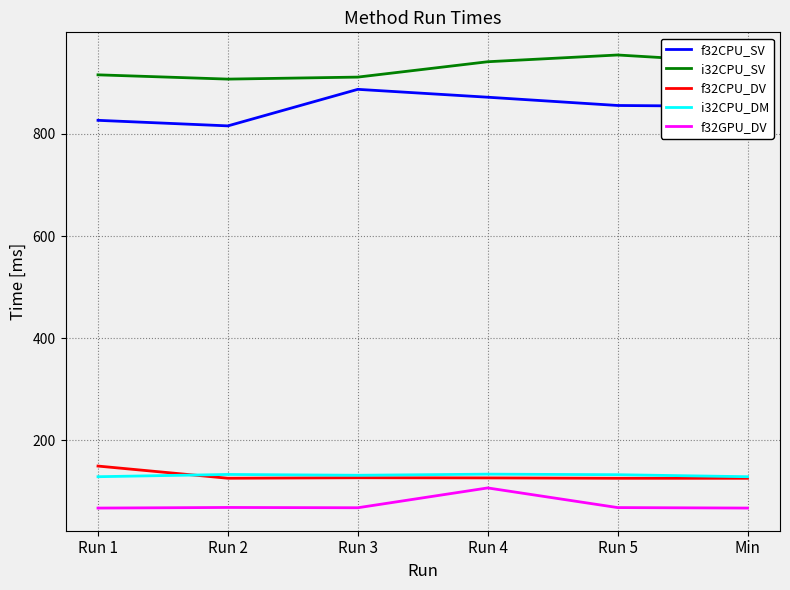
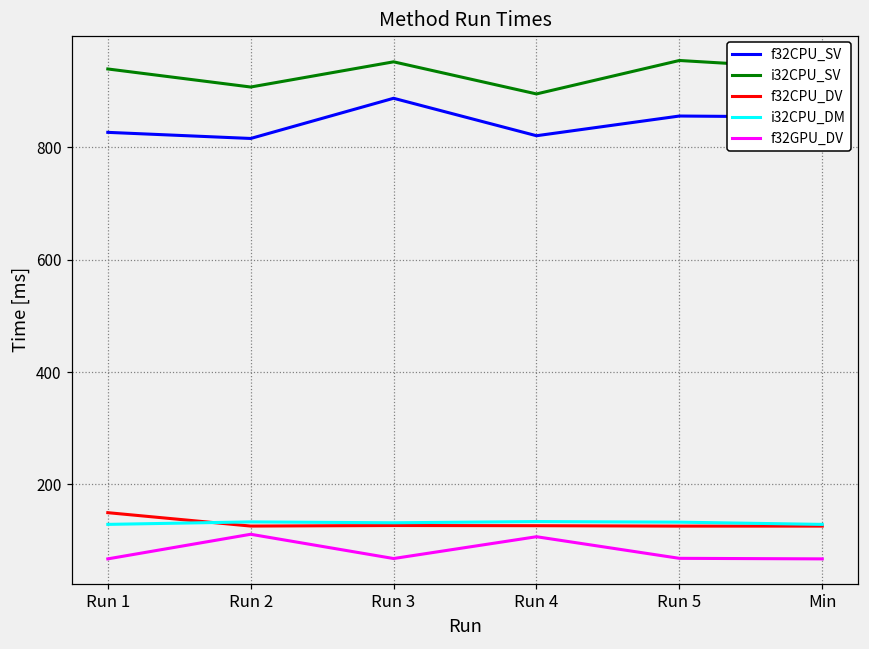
i32CPU_SV, Run 1: 920 -> 940
f32GPU_DV, Run 2: 70 -> 110
i32CPU_SV, Run 3: 910 -> 950
f32CPU_SV, Run 4: 870 -> 820
i32CPU_SV, Run 4: 940 -> 900
